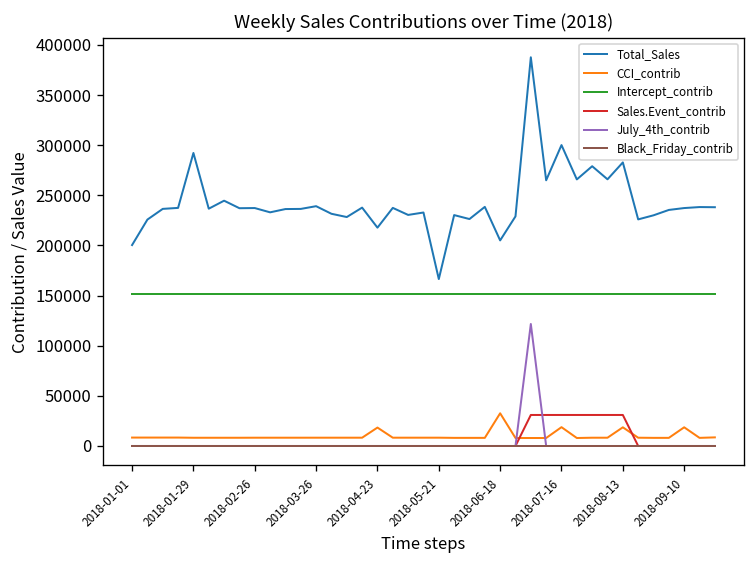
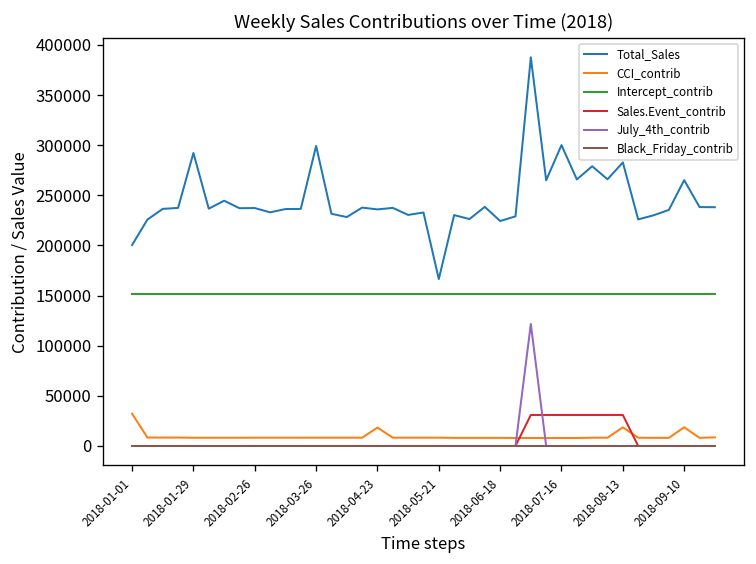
CCI_contrib, 2018-01-01: 10000 -> 30000
Total_Sales, 2018-03-26: 240000 -> 300000
Total_Sales, 2018-04-23: 220000 -> 240000
Total_Sales, 2018-06-18: 210000 -> 220000
CCI_contrib, 2018-06-18: 30000 -> 10000
CCI_contrib, 2018-07-16: 20000 -> 10000
Total_Sales, 2018-09-10: 240000 -> 270000
